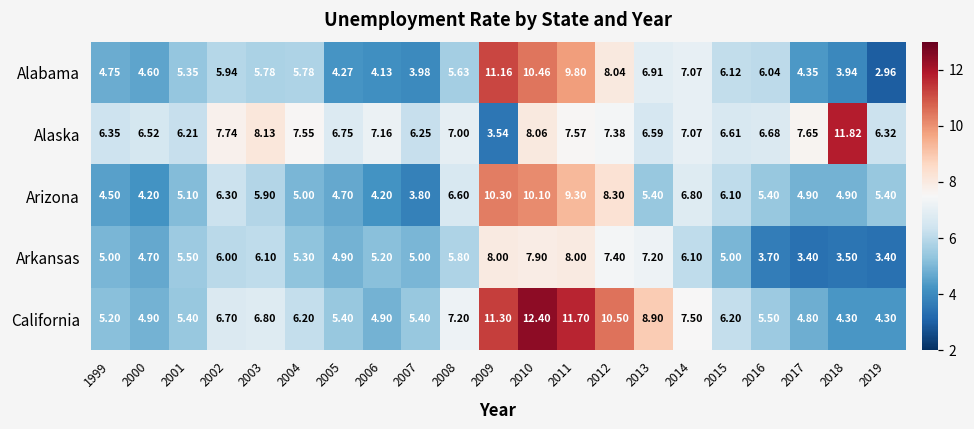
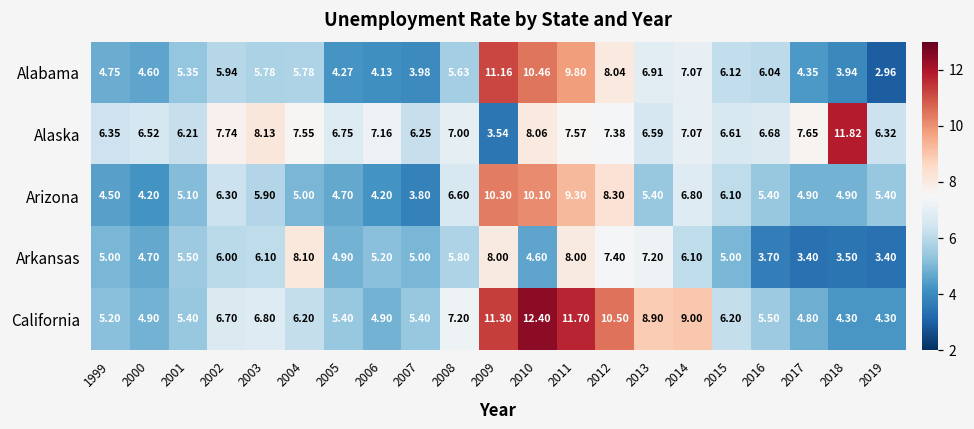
Arkansas, 2004: 5.30 -> 8.10
Arkansas, 2010: 7.90 -> 4.60
California, 2014: 7.50 -> 9.00
